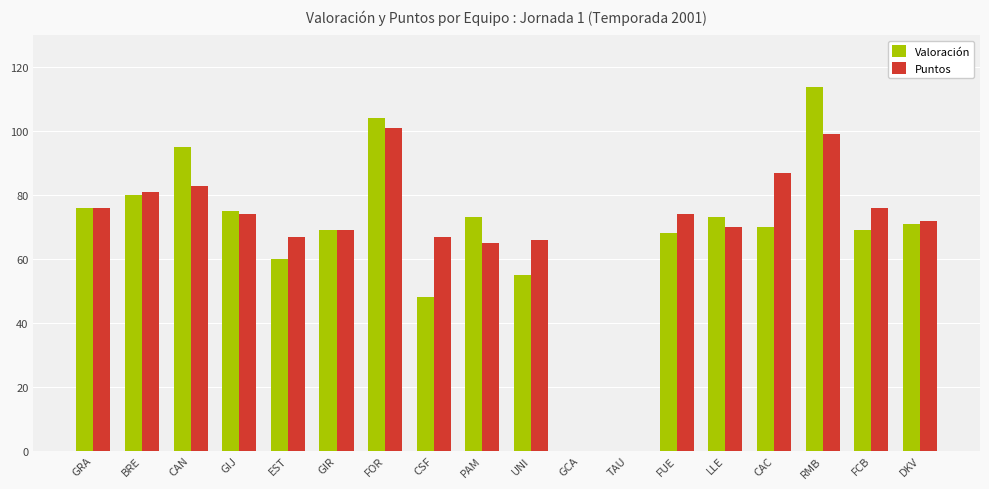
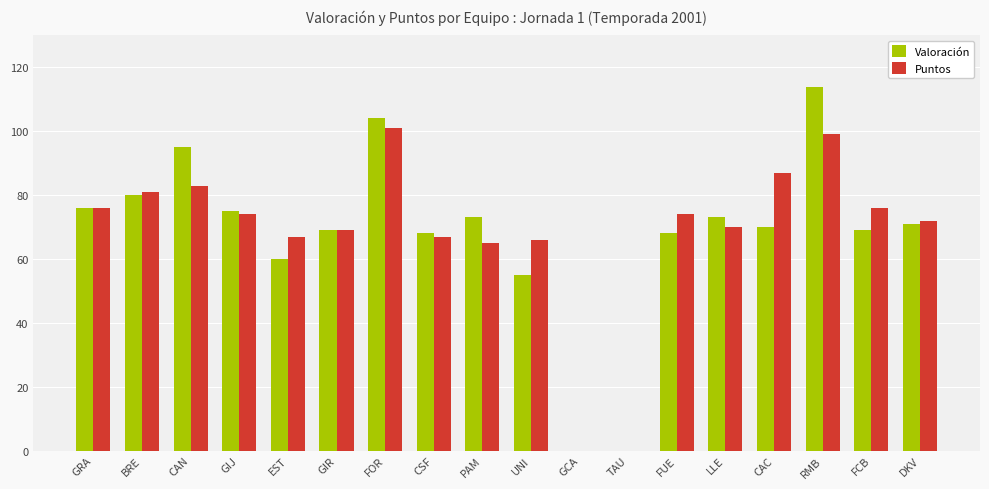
Valoración, CSF: 48 -> 68
